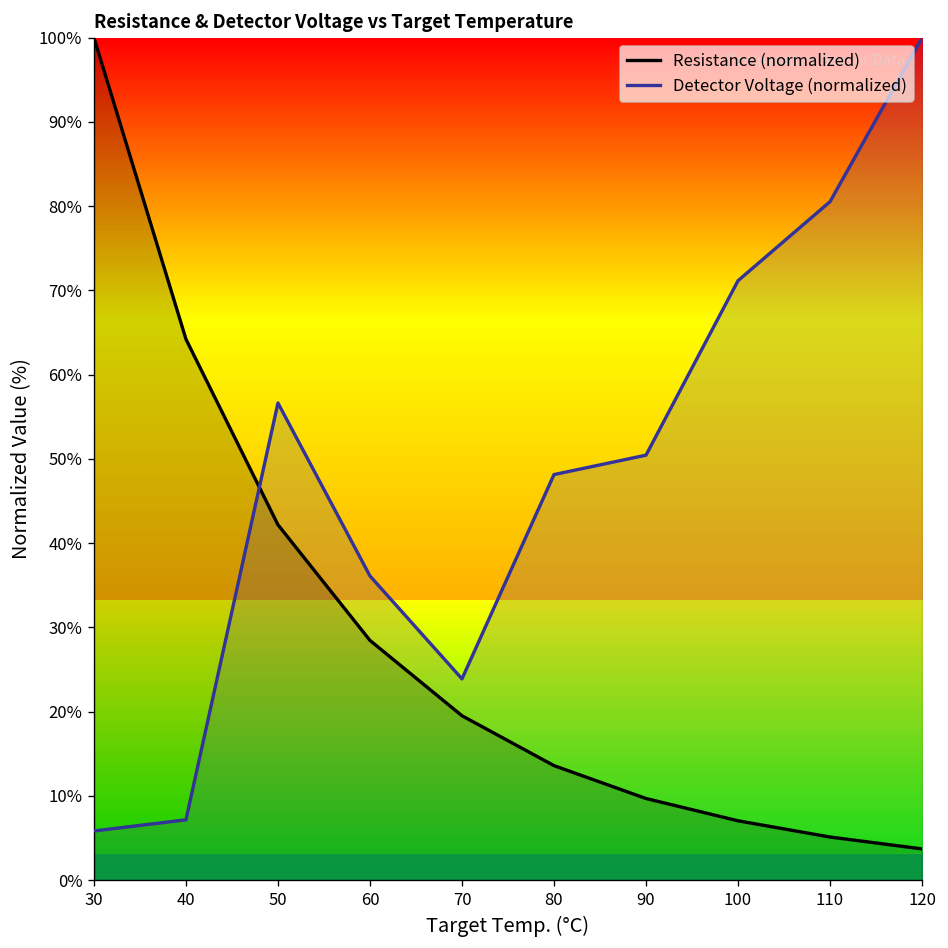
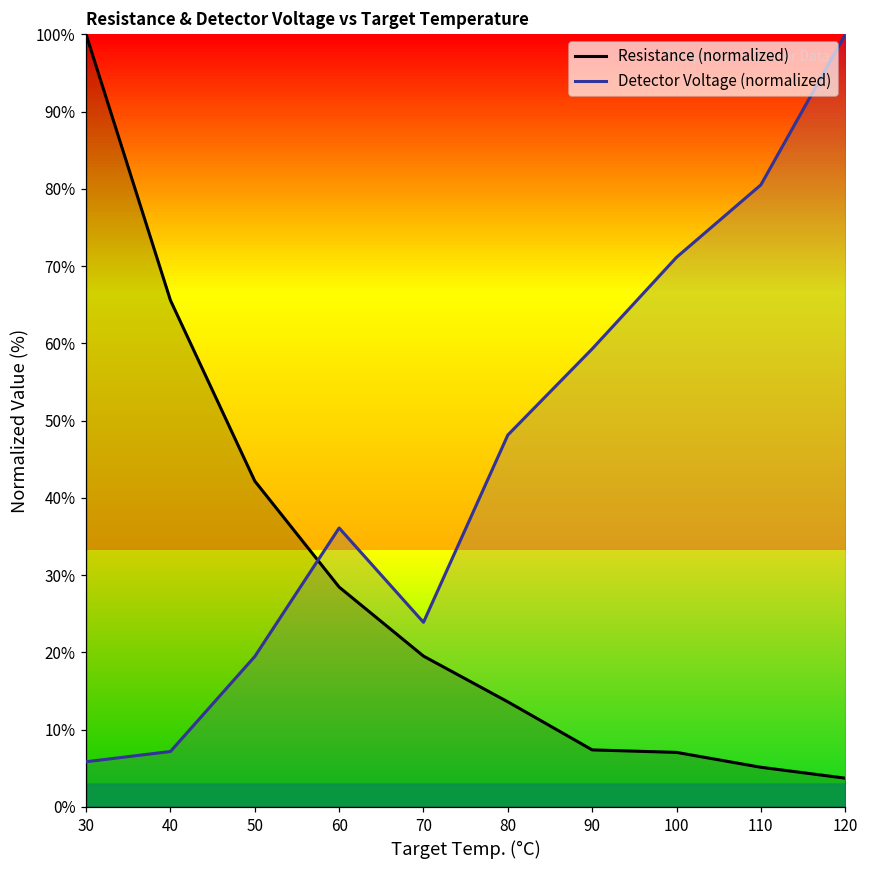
Resistance (normalized), 40: 64% -> 66%
Detector Voltage (normalized), 50: 57% -> 19%
Resistance (normalized), 90: 10% -> 7%
Detector Voltage (normalized), 90: 50% -> 59%
